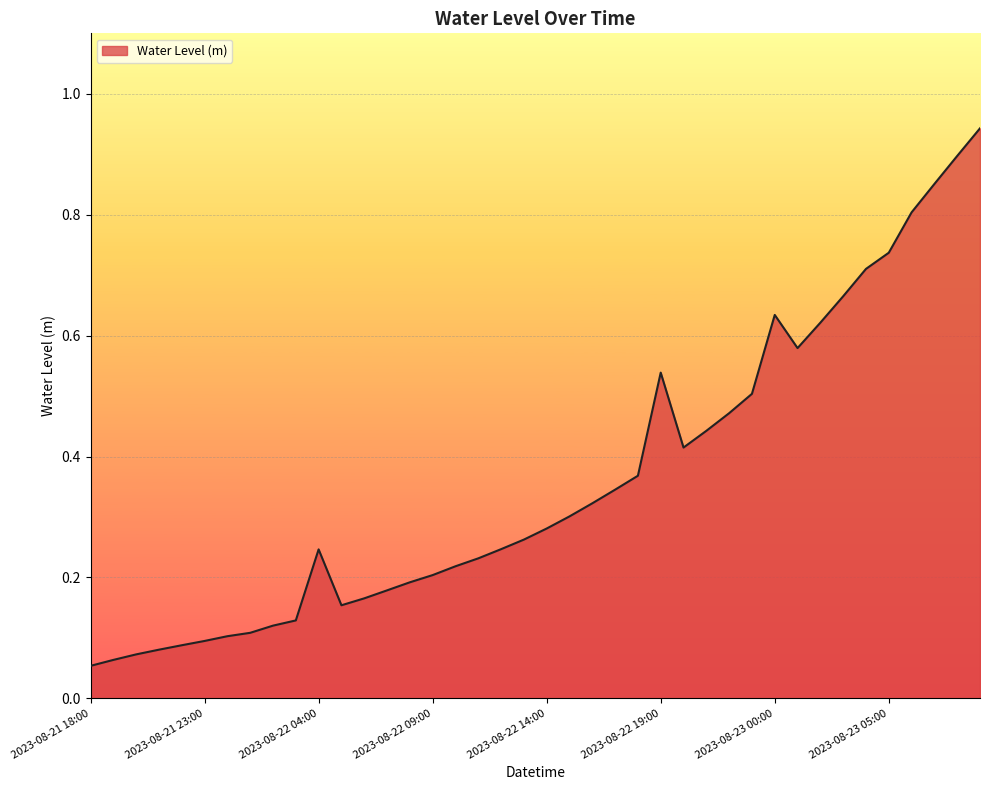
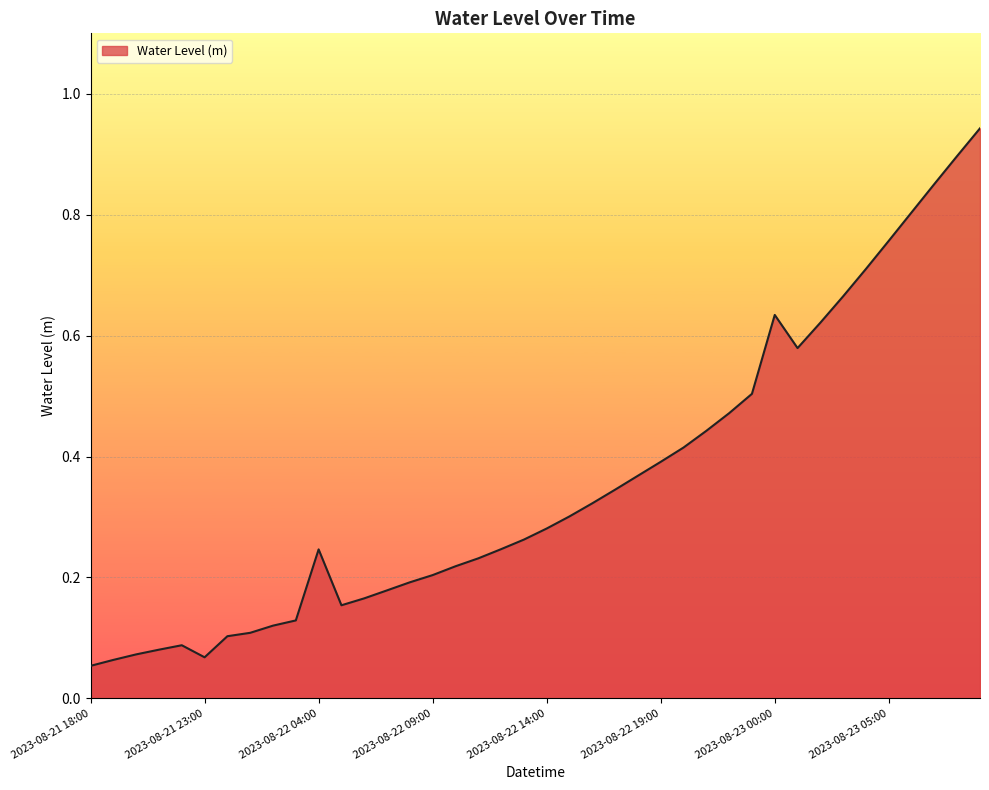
2023-08-21 23:00: 0.09 -> 0.07
2023-08-22 19:00: 0.54 -> 0.39
2023-08-23 05:00: 0.74 -> 0.76
